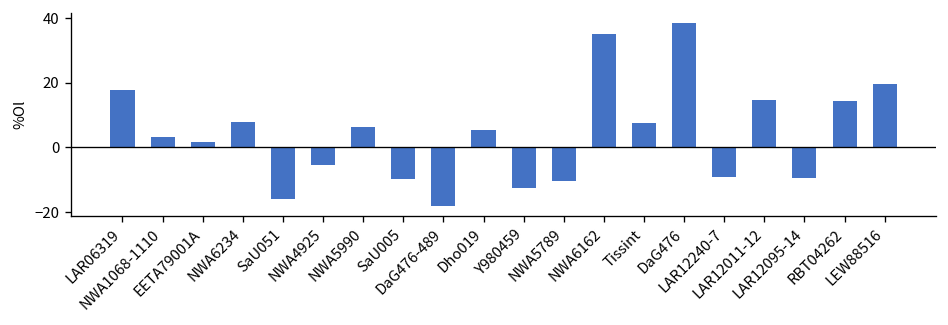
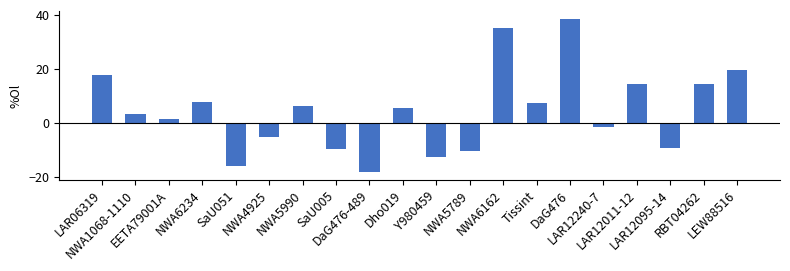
LAR12240-7: -9 -> -2
